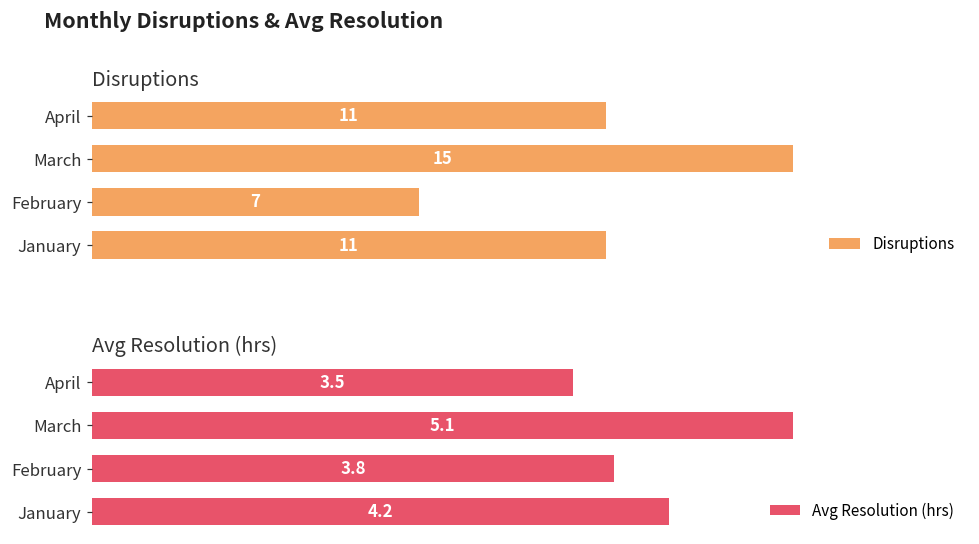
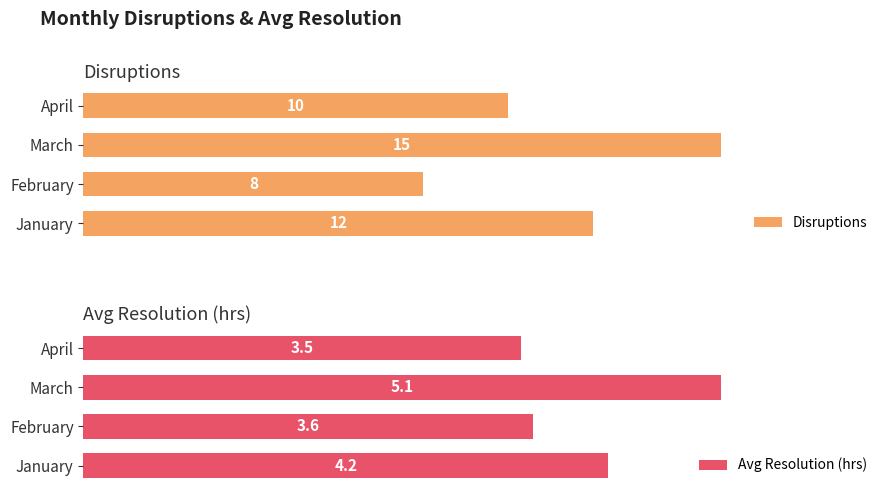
Disruptions, April: 11 -> 10
Disruptions, February: 7 -> 8
Disruptions, January: 11 -> 12
Avg Resolution (hrs), February: 3.8 -> 3.6
